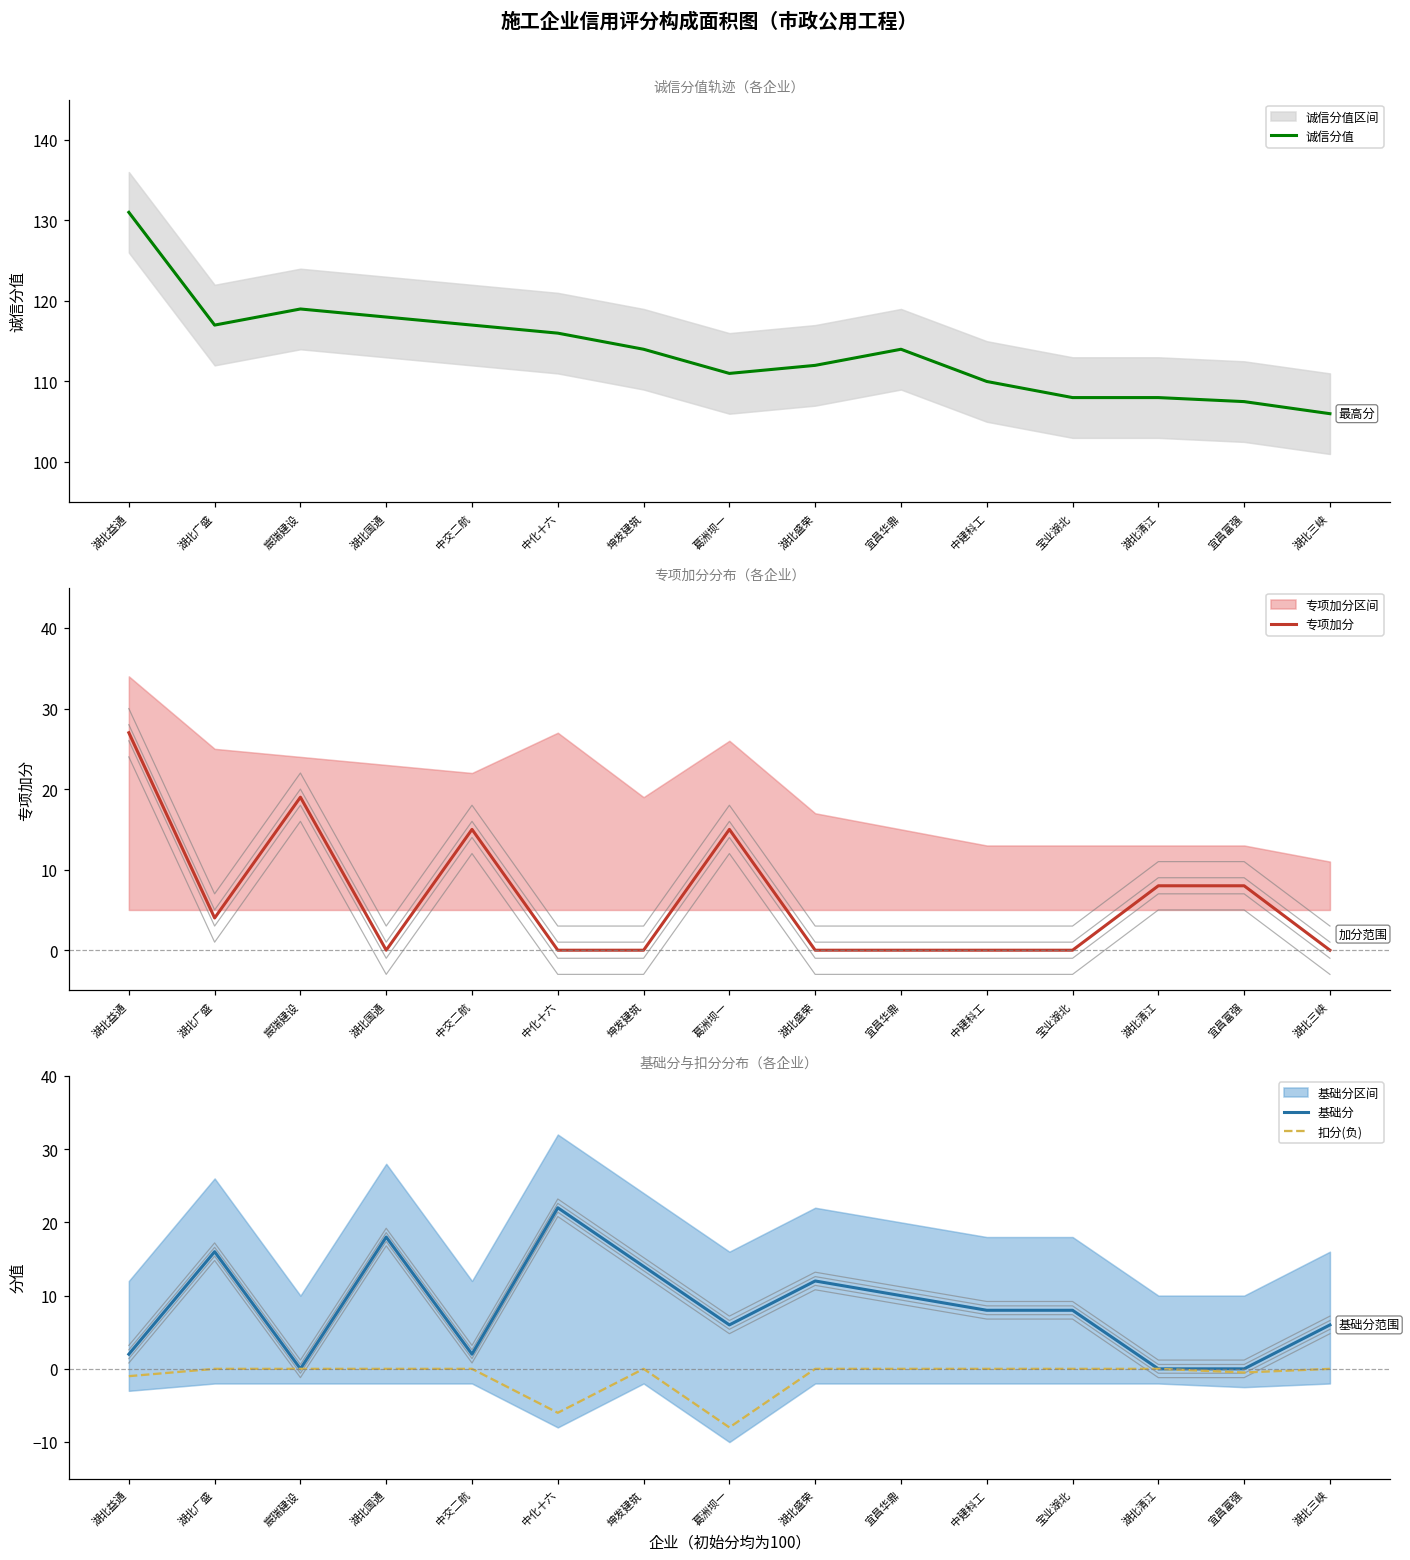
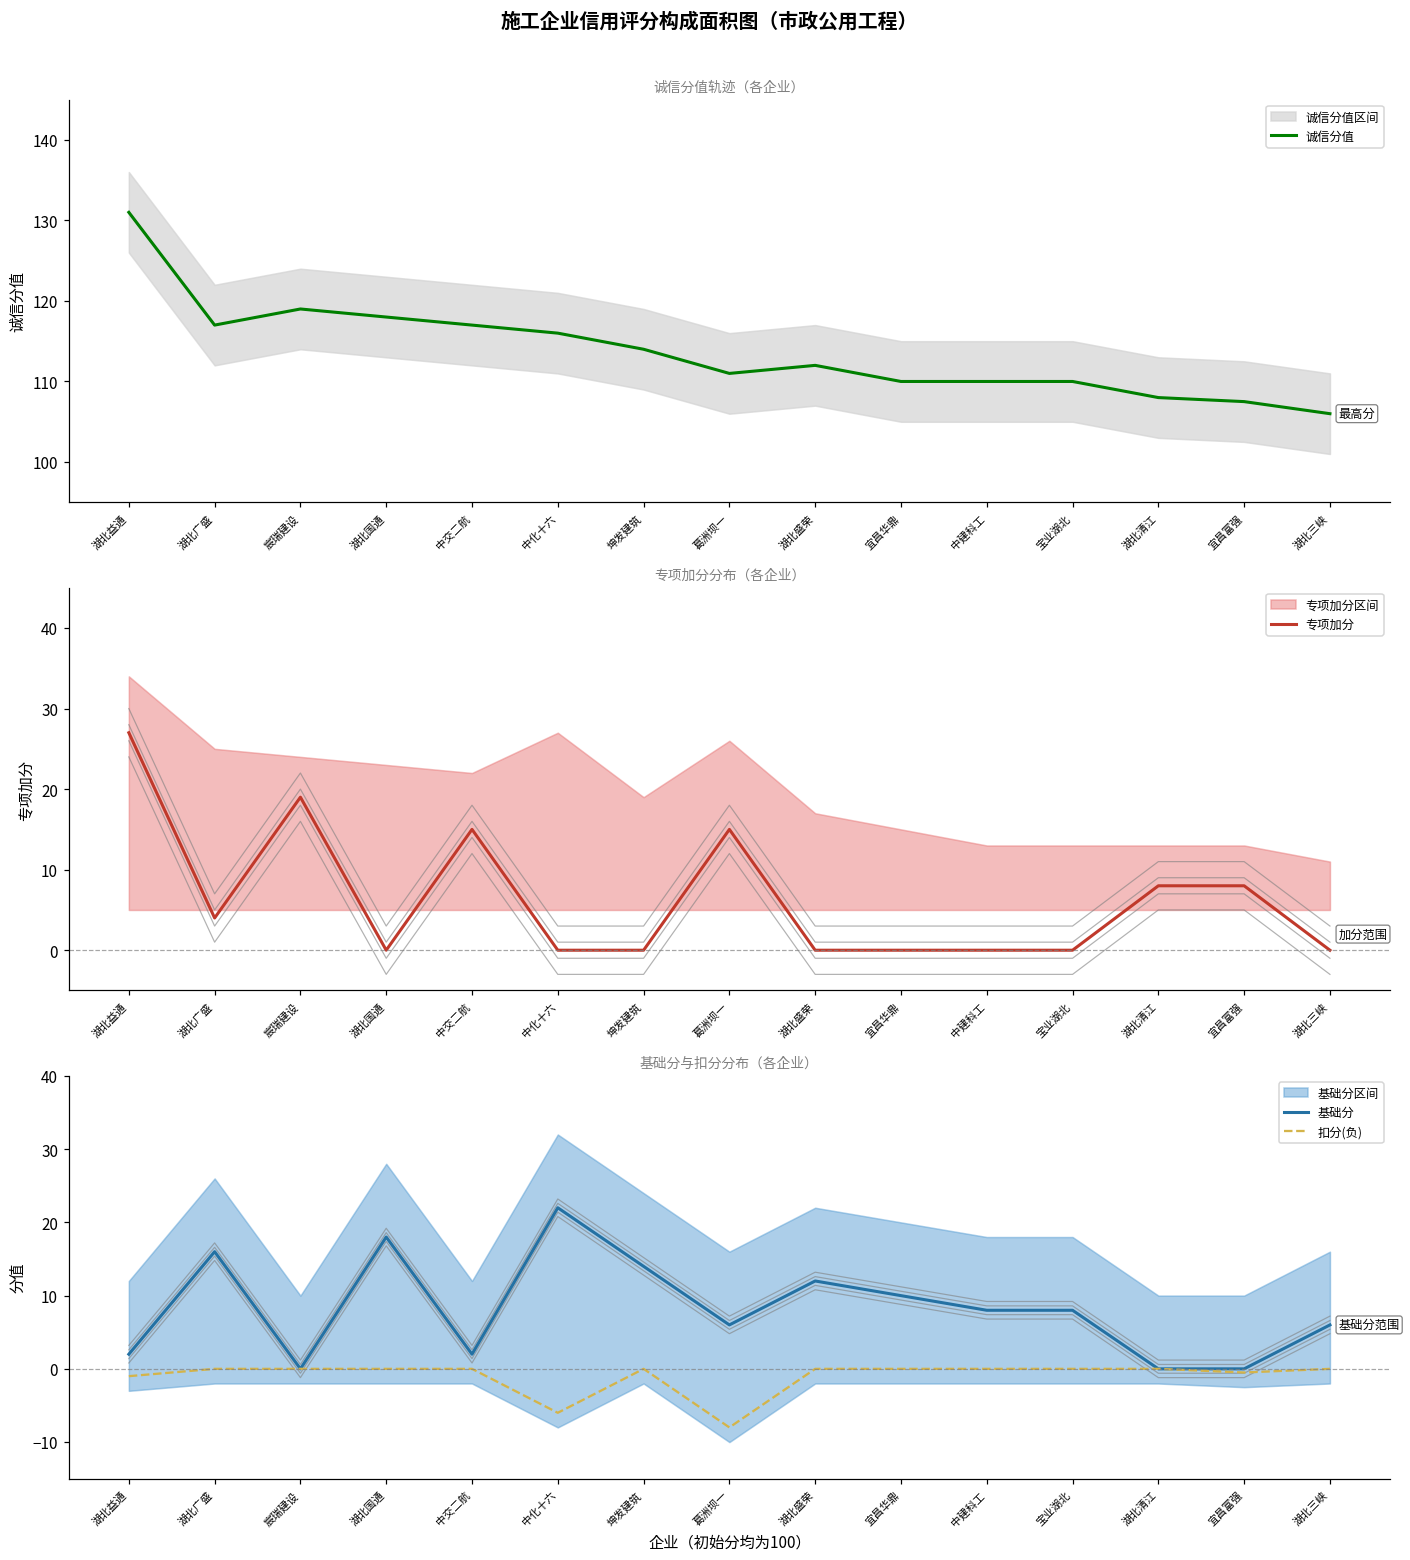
诚信分值轨迹（各企业）, 诚信分值, 宜昌华鼎: 114 -> 110
诚信分值轨迹（各企业）, 诚信分值, 宝业湖北: 108 -> 110
